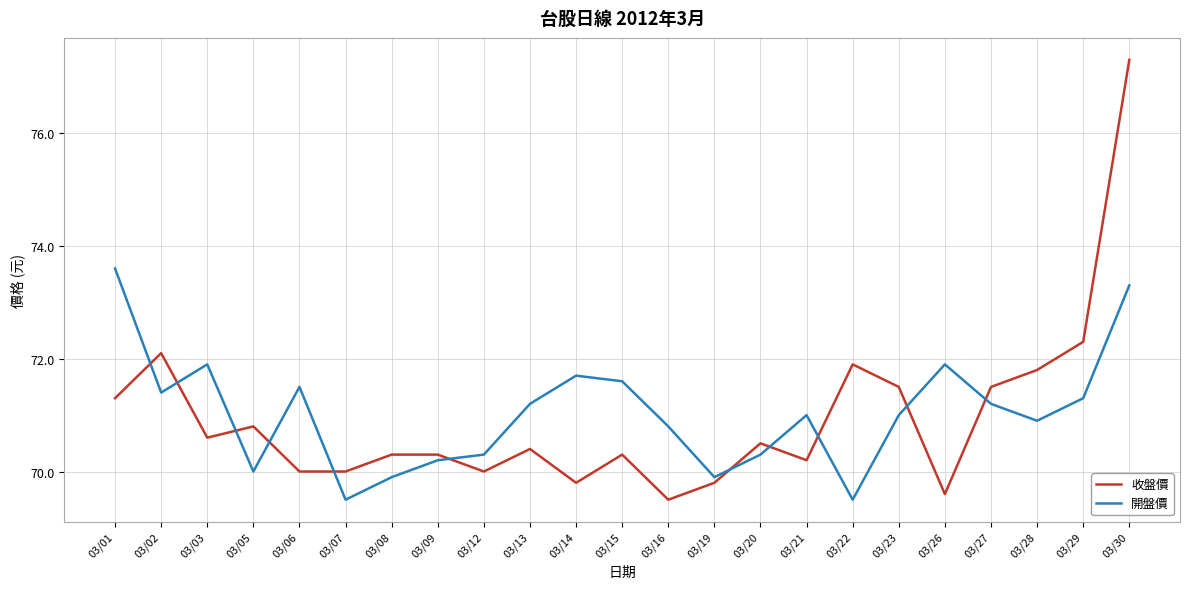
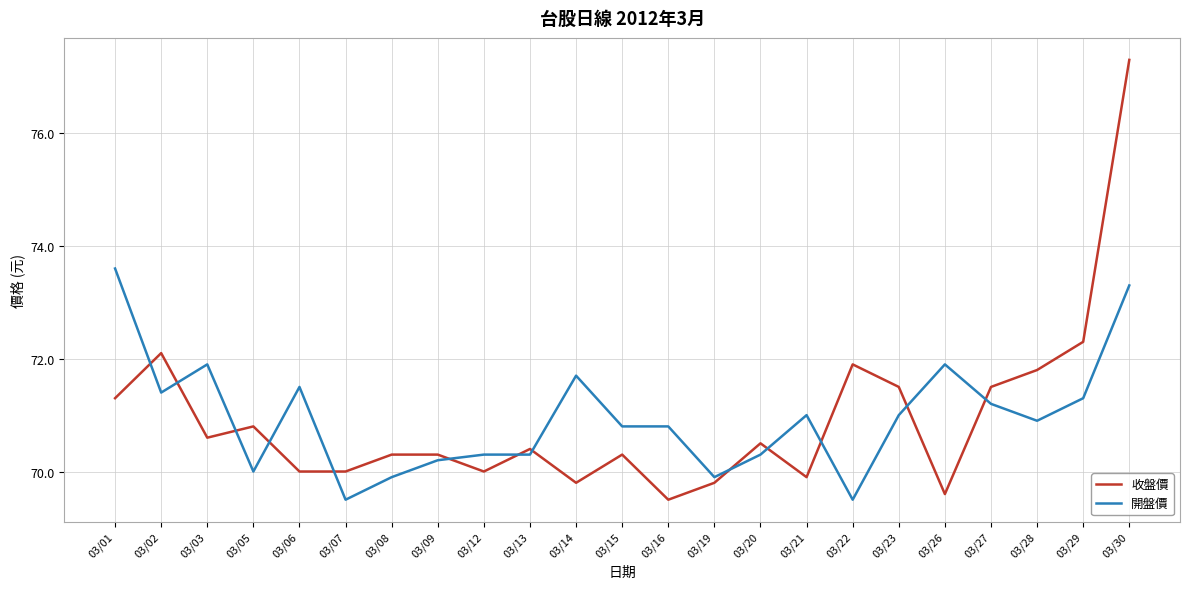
開盤價, 03/13: 71.2 -> 70.3
開盤價, 03/15: 71.6 -> 70.8
收盤價, 03/21: 70.2 -> 69.9
